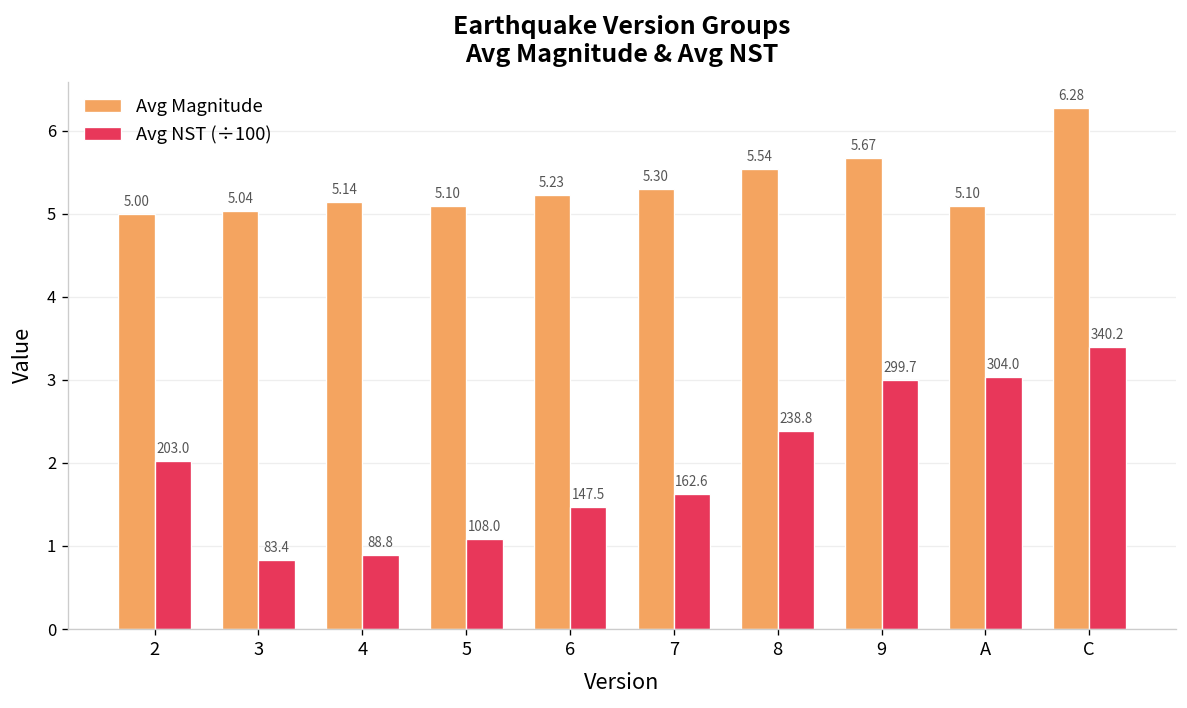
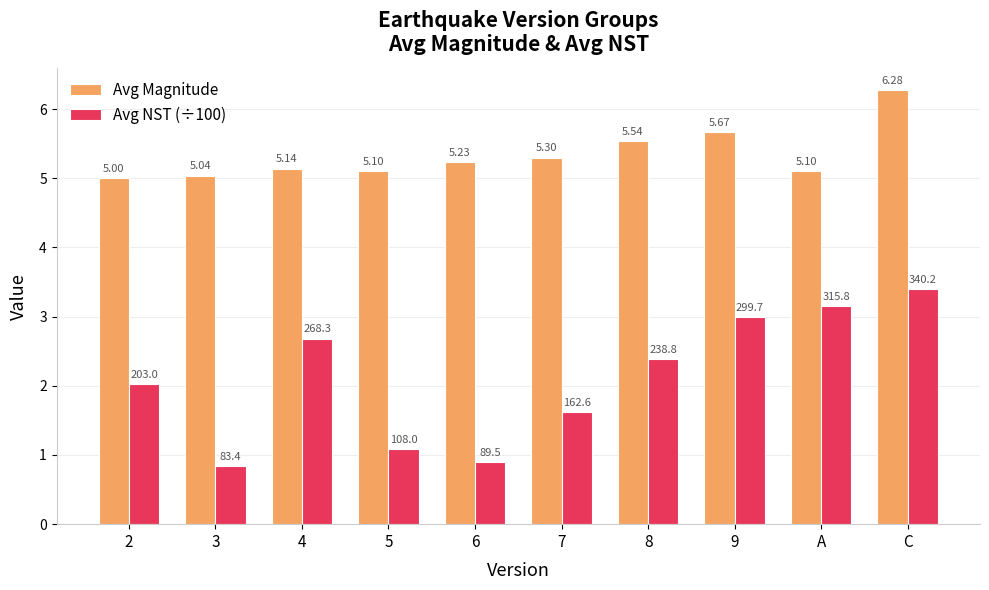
Avg NST (÷100), 4: 88.8 -> 268.3
Avg NST (÷100), 6: 147.5 -> 89.5
Avg NST (÷100), A: 304.0 -> 315.8
